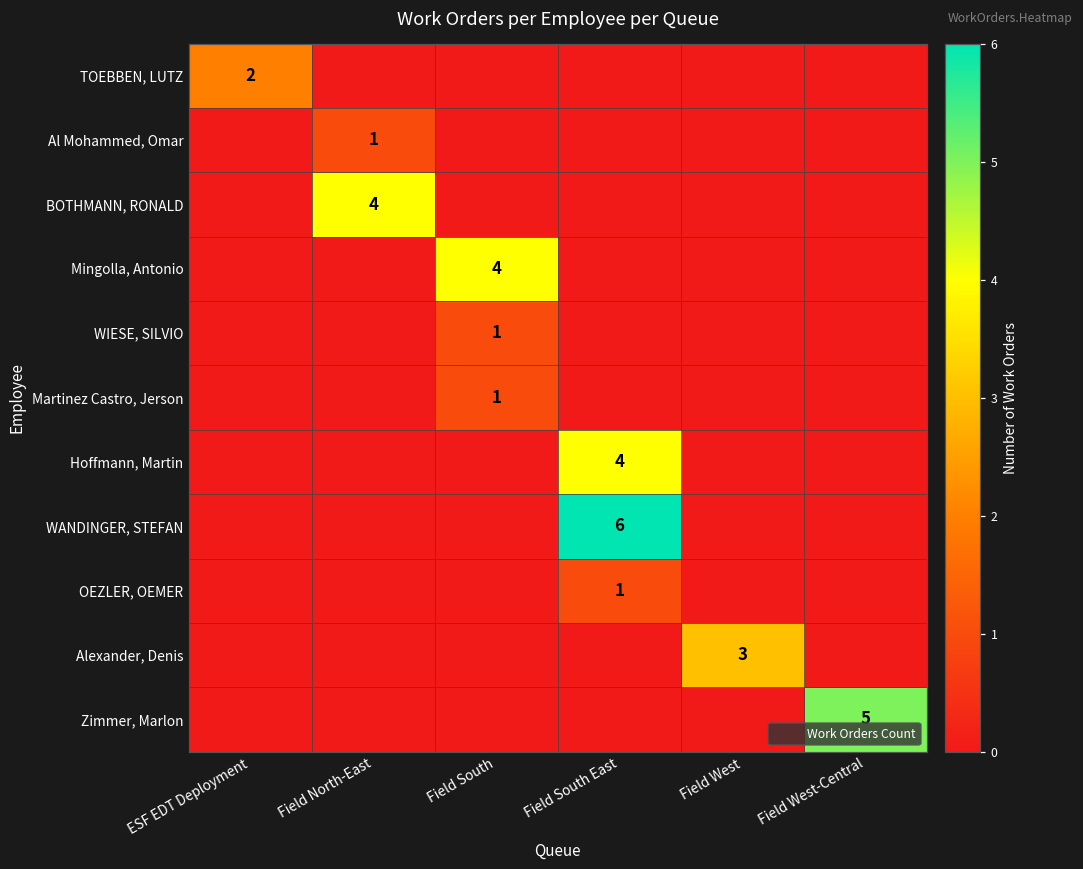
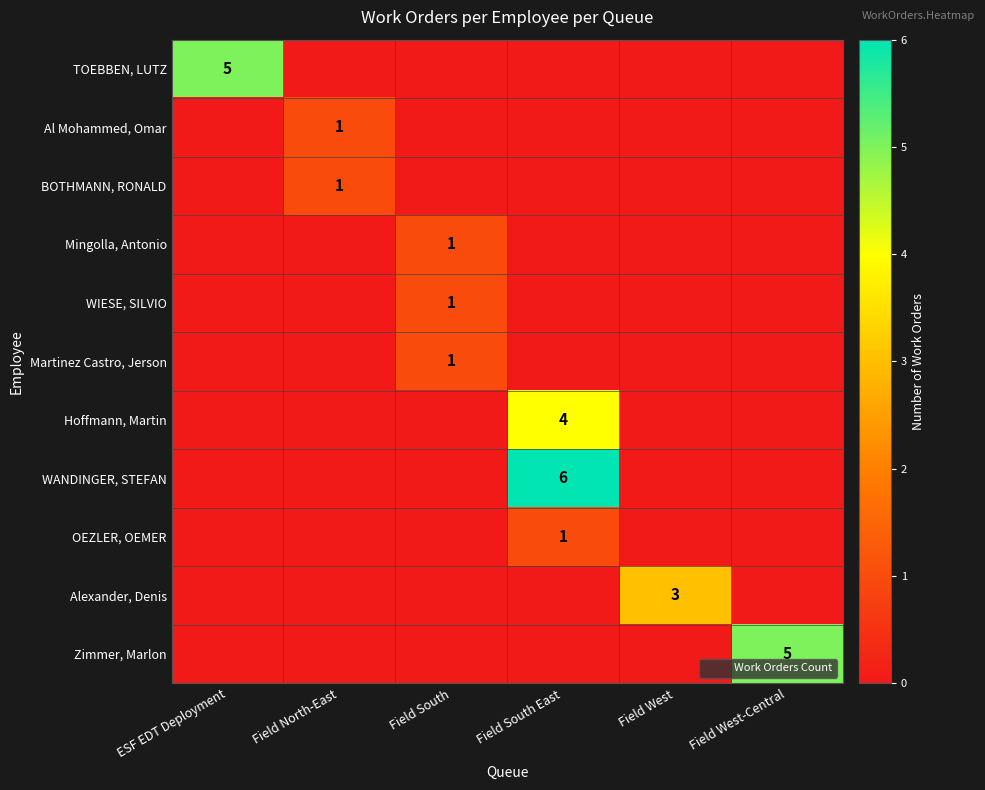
TOEBBEN, LUTZ, ESF EDT Deployment: 2 -> 5
BOTHMANN, RONALD, Field North-East: 4 -> 1
Mingolla, Antonio, Field South: 4 -> 1
